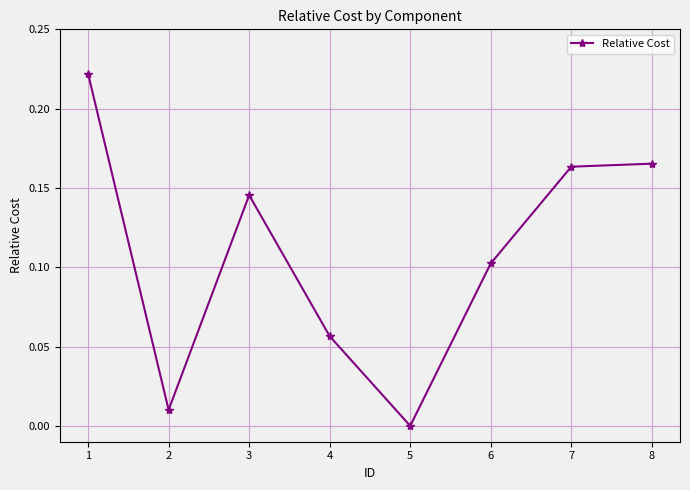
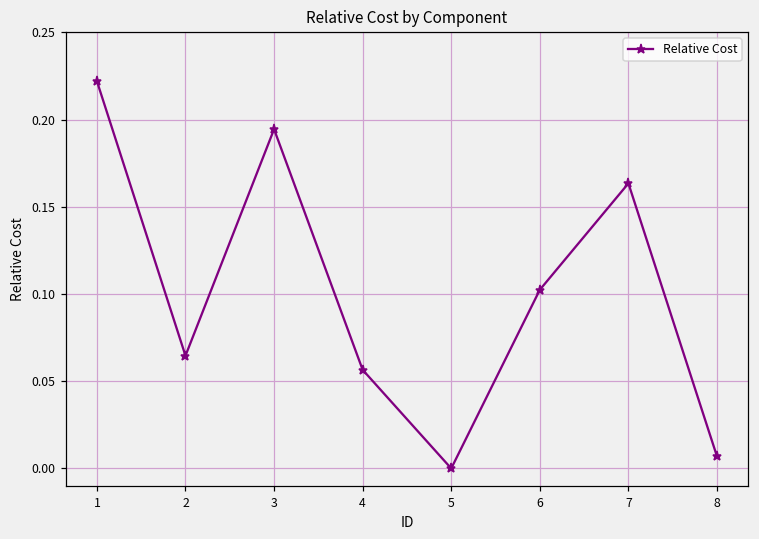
2: 0.010 -> 0.065
3: 0.145 -> 0.194
8: 0.165 -> 0.007
